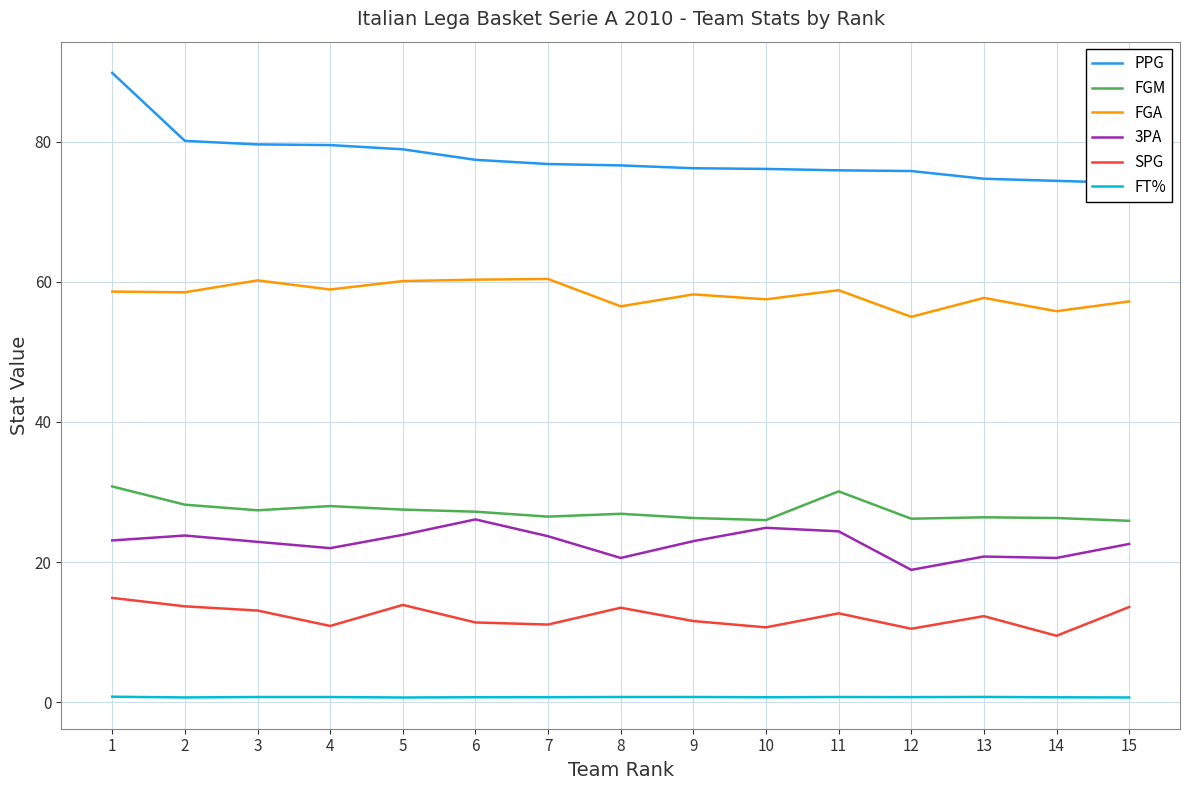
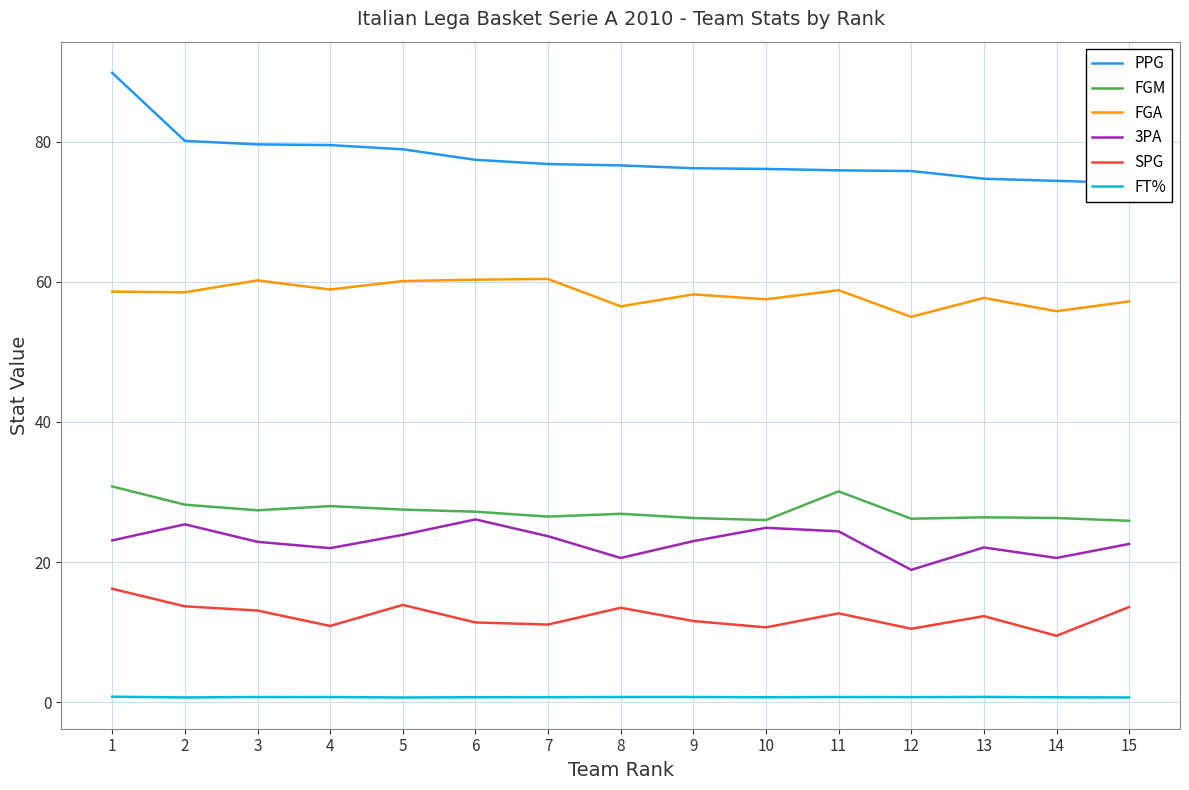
SPG, 1: 15 -> 16
3PA, 2: 24 -> 25
3PA, 13: 21 -> 22
